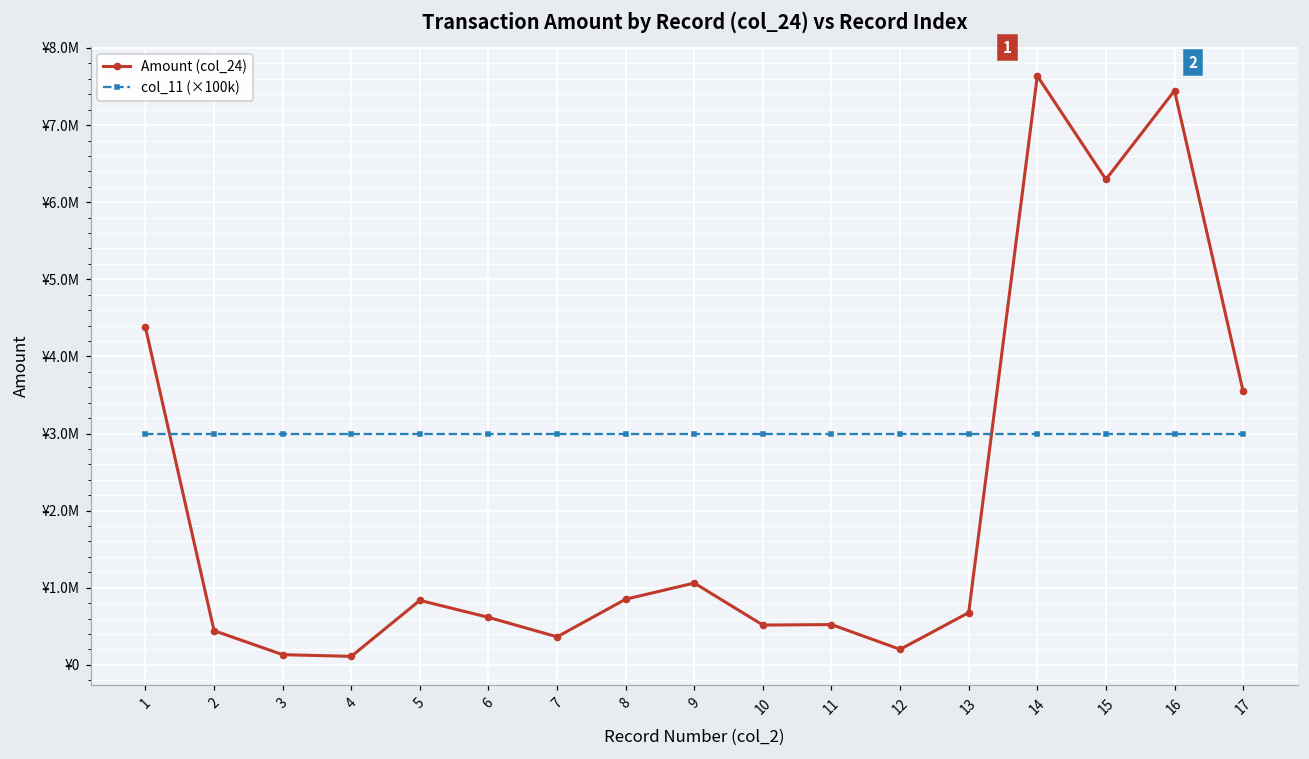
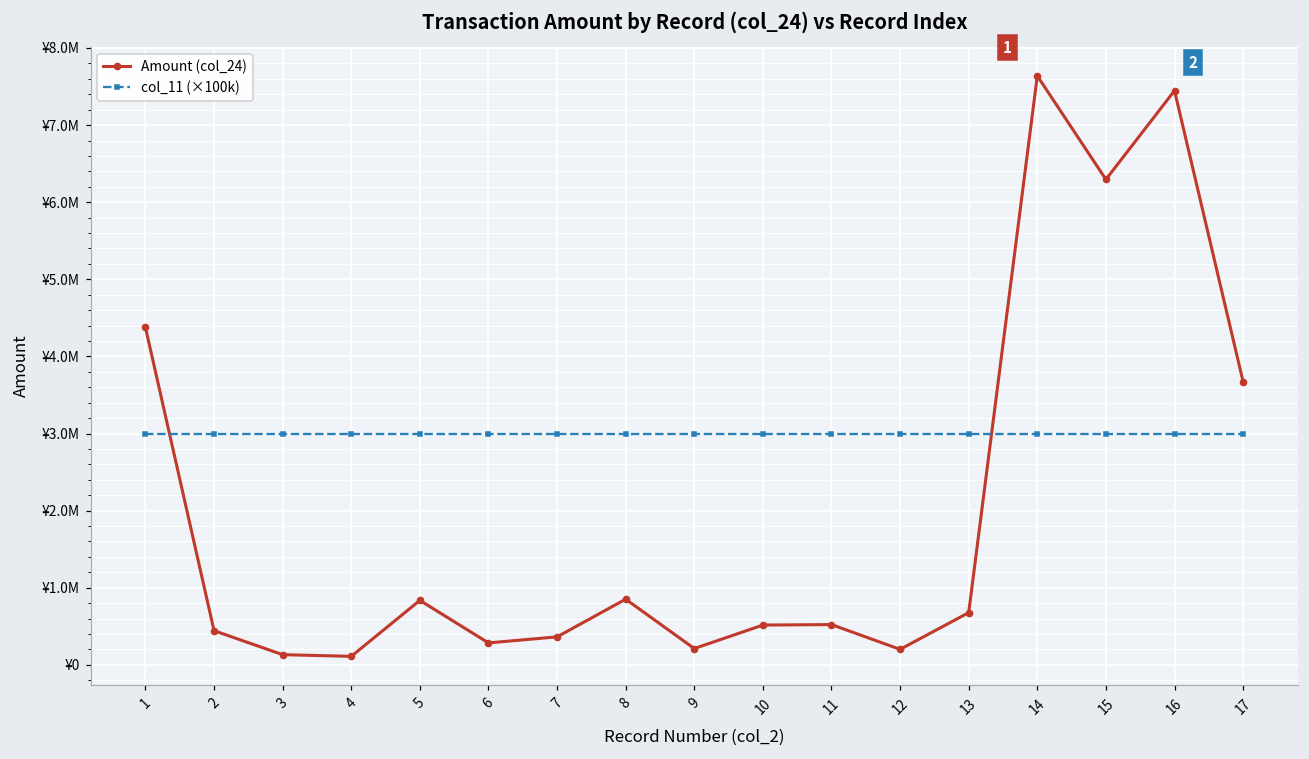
Amount (col_24), 6: ¥600000 -> ¥300000
Amount (col_24), 9: ¥1100000 -> ¥200000
Amount (col_24), 17: ¥3500000 -> ¥3700000
